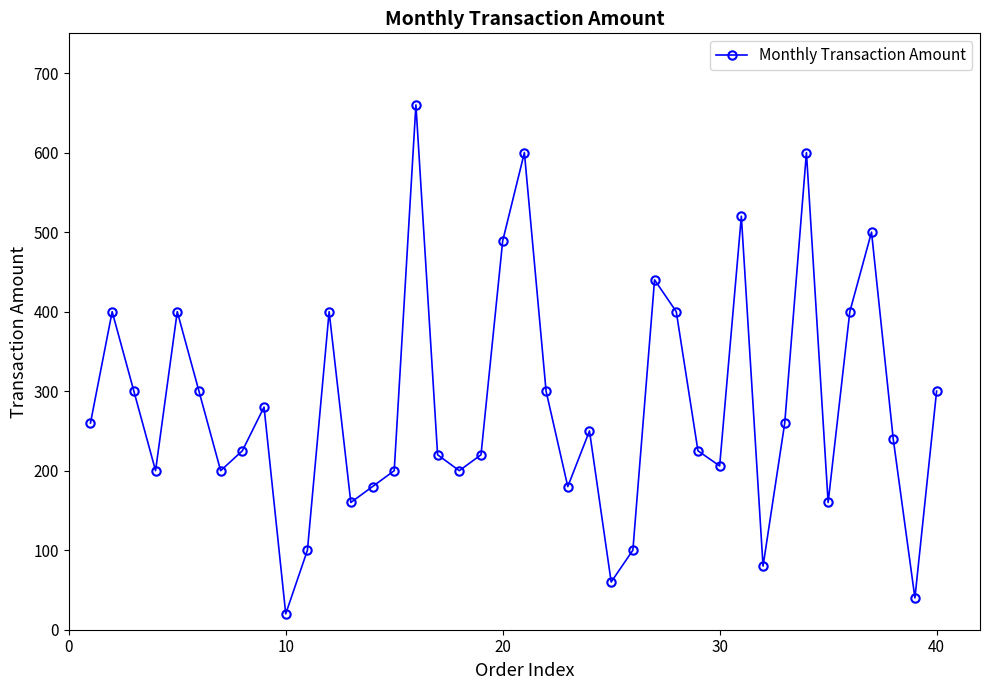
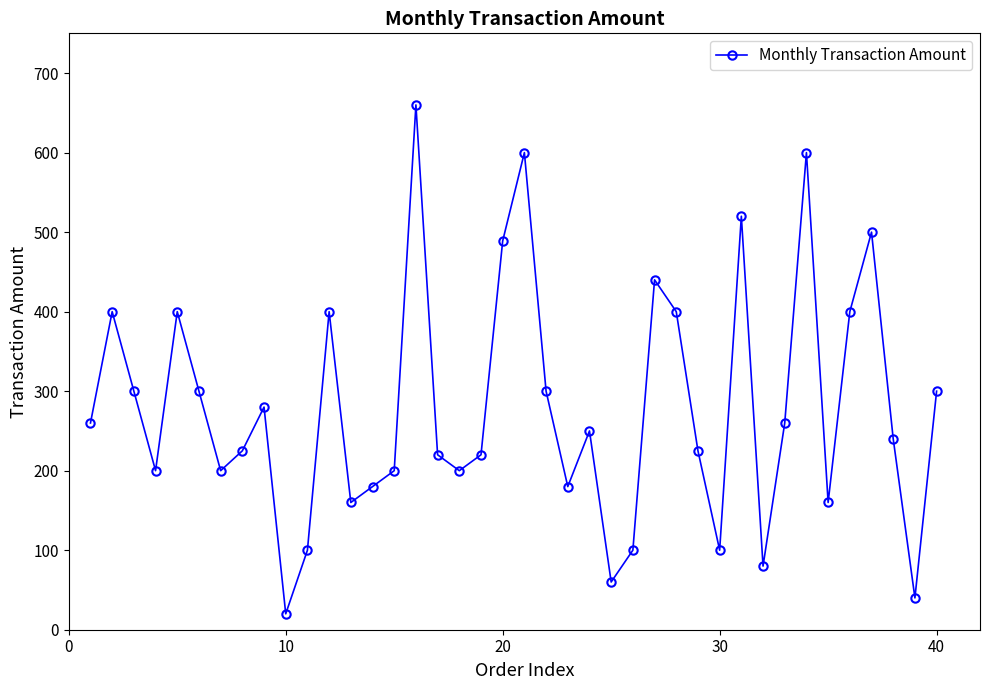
30: 210 -> 100
